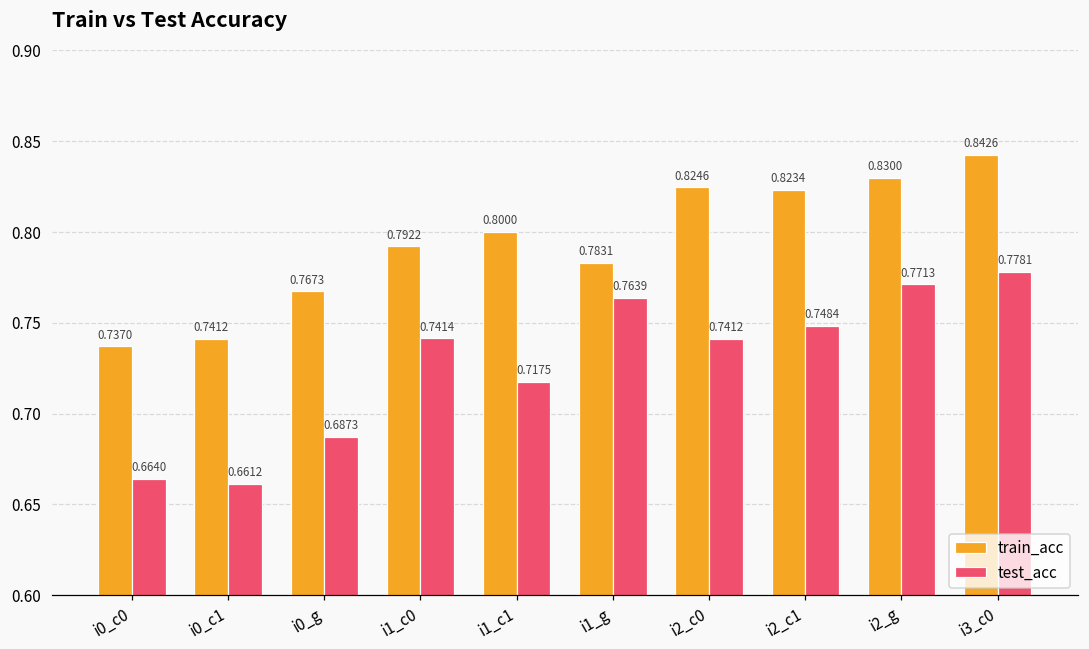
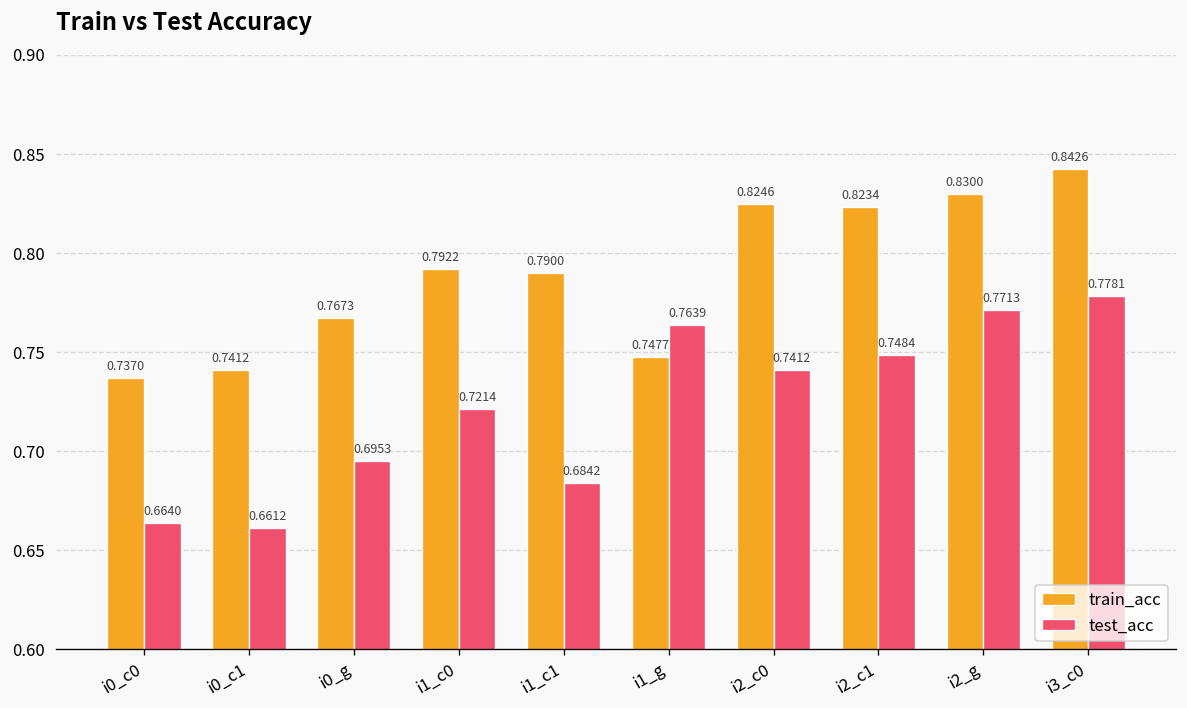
test_acc, i0_g: 0.6873 -> 0.6953
test_acc, i1_c0: 0.7414 -> 0.7214
train_acc, i1_c1: 0.8000 -> 0.7900
test_acc, i1_c1: 0.7175 -> 0.6842
train_acc, i1_g: 0.7831 -> 0.7477
